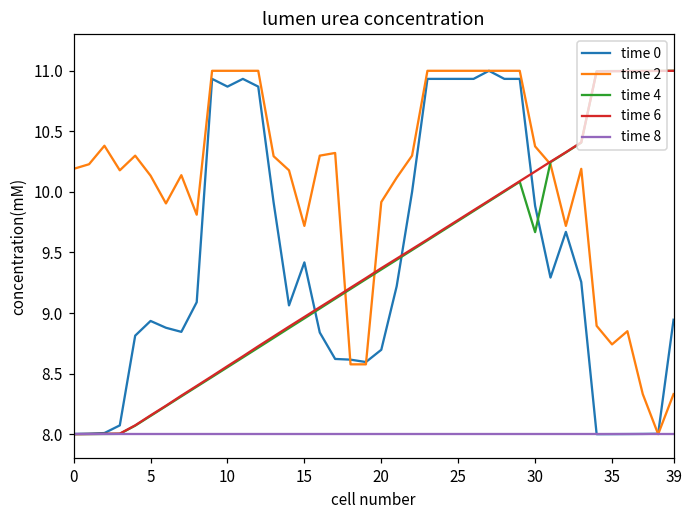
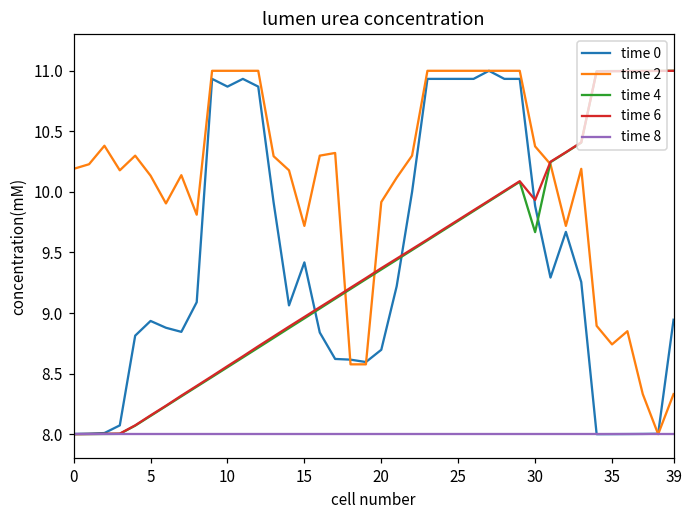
time 6, 30: 10.17 -> 9.93
